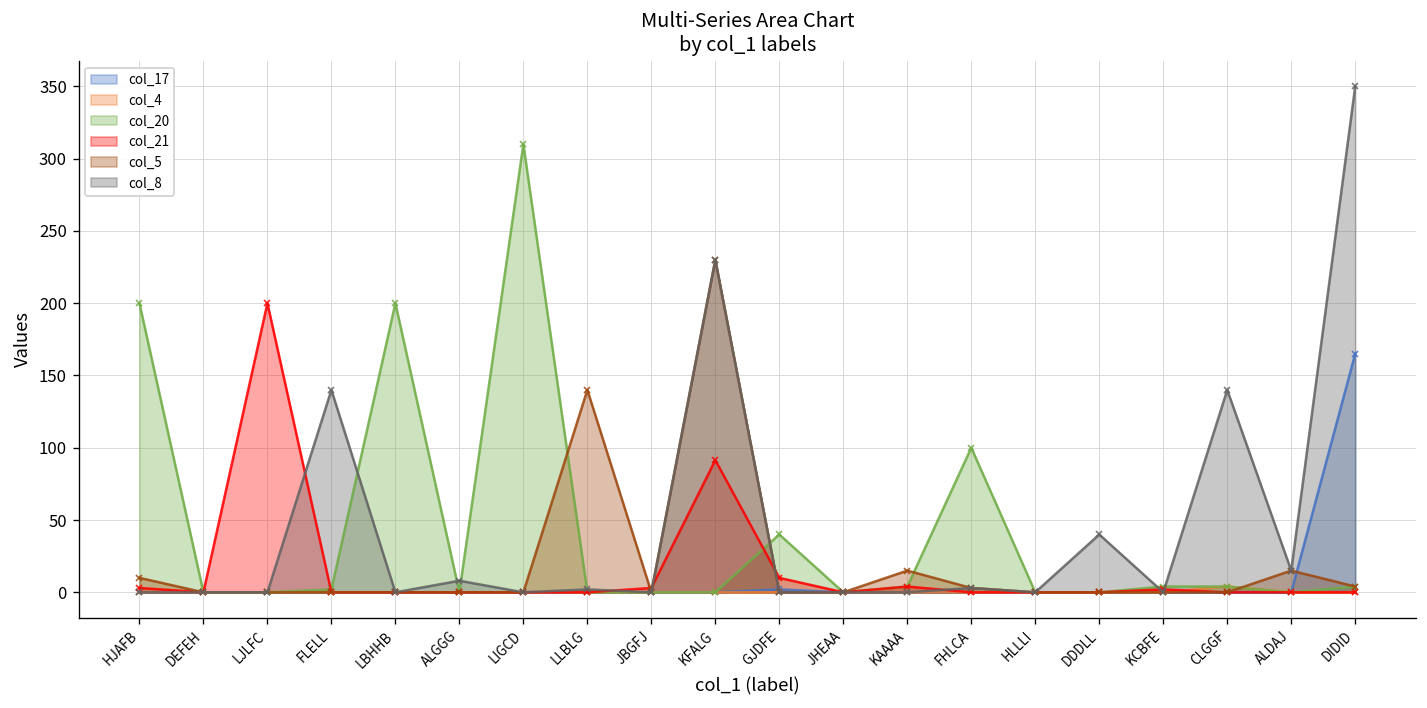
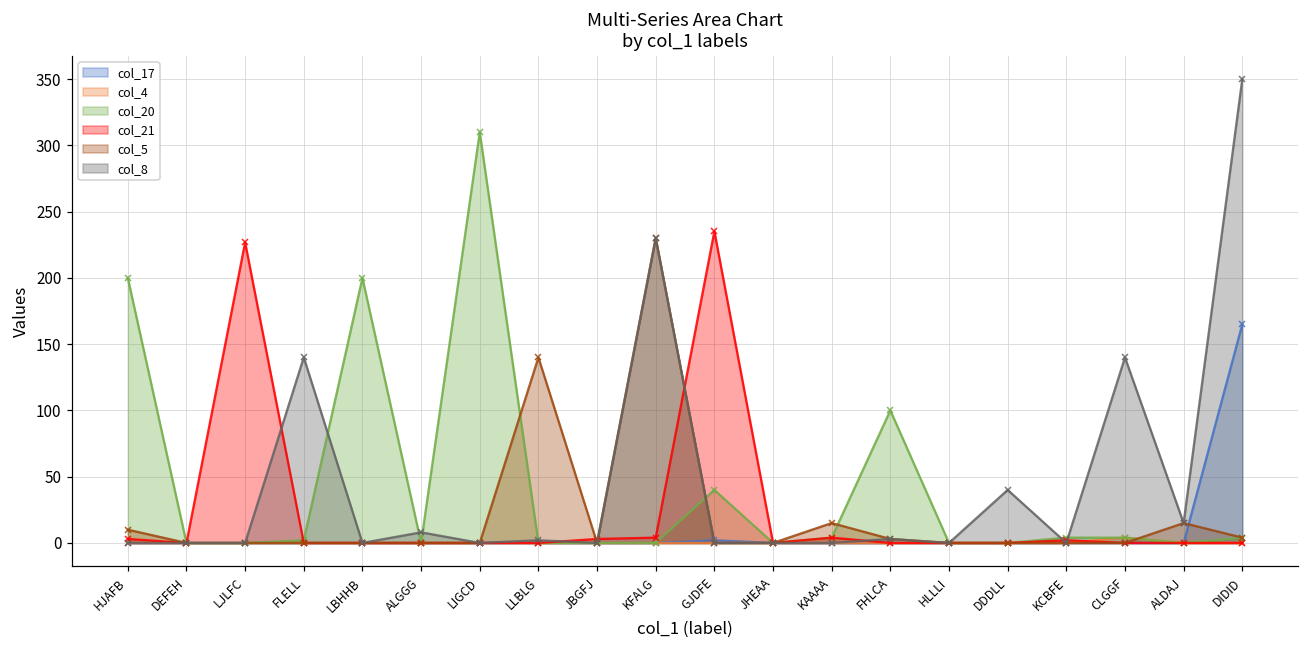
col_21, LJLFC: 200 -> 227
col_21, KFALG: 91 -> 4
col_21, GJDFE: 10 -> 235
